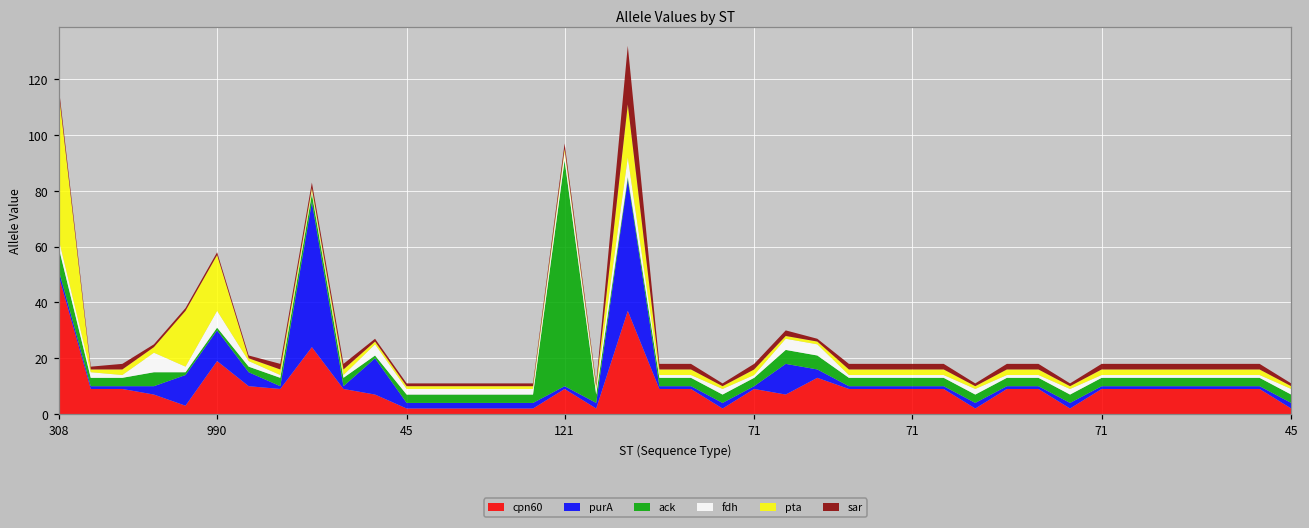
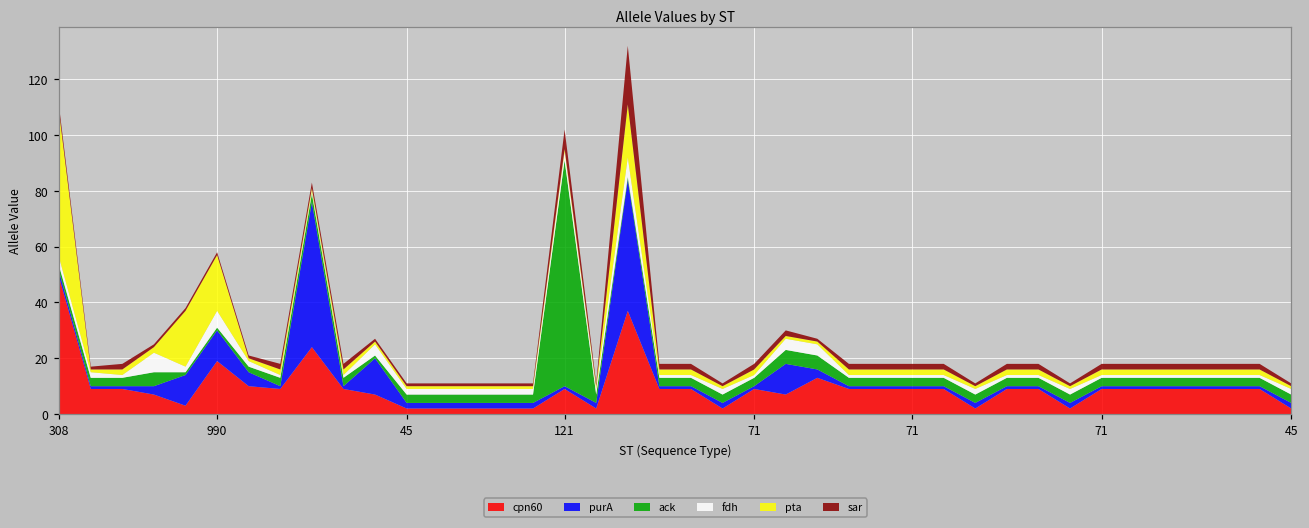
ack, 308: 8 -> 2
sar, 121: 2 -> 7
